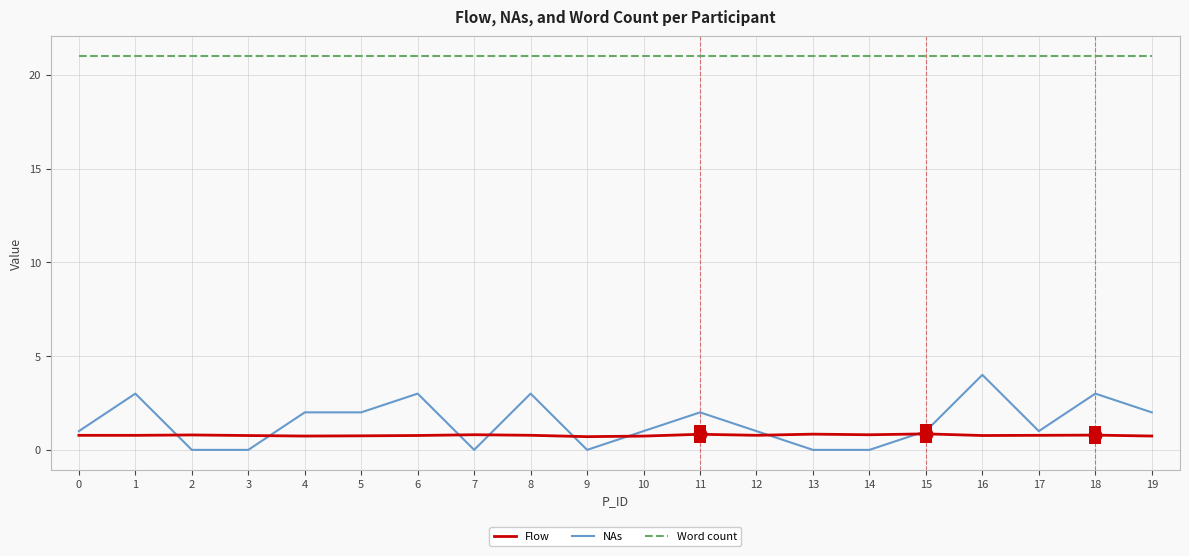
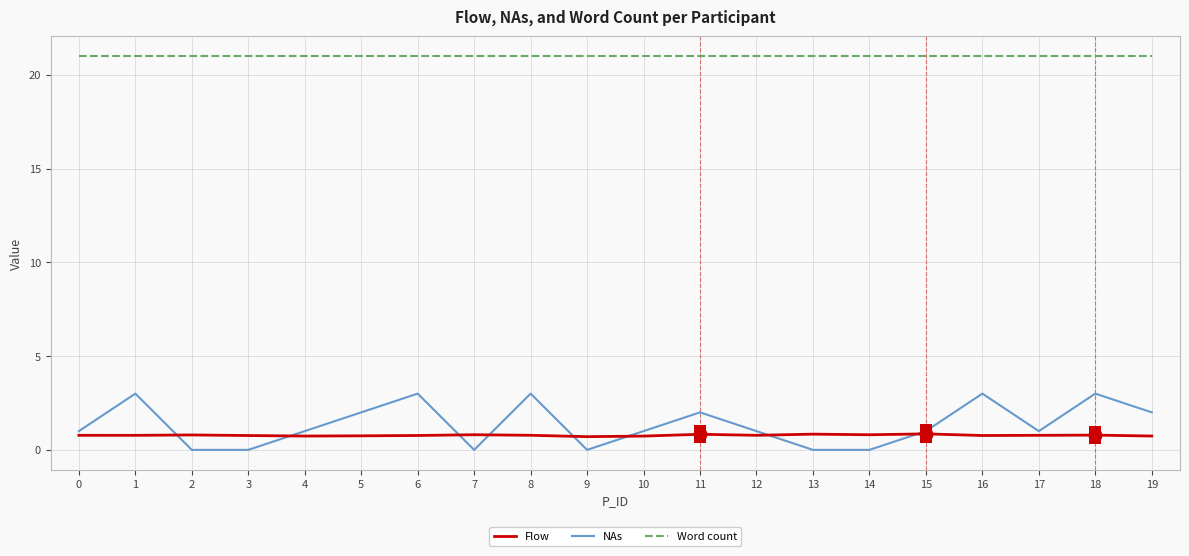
NAs, 4: 2 -> 1
NAs, 16: 4 -> 3
